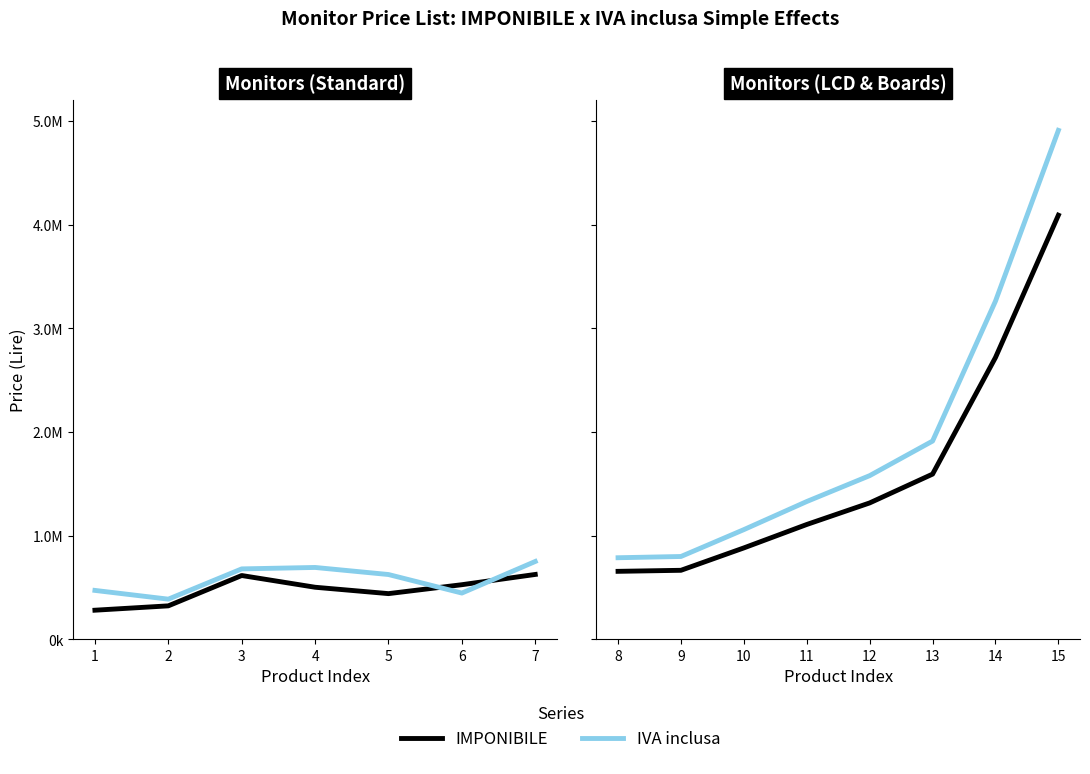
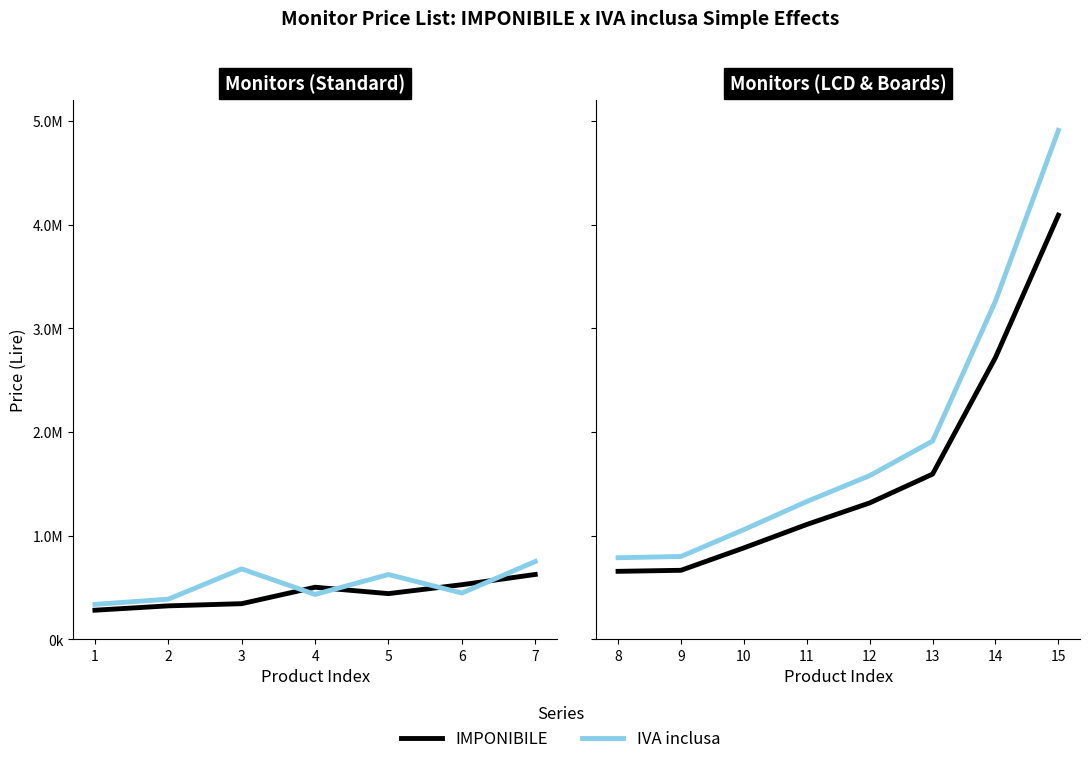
Monitors (Standard), IVA inclusa, 1: 470000 -> 340000
Monitors (Standard), IMPONIBILE, 3: 620000 -> 340000
Monitors (Standard), IVA inclusa, 4: 690000 -> 430000
